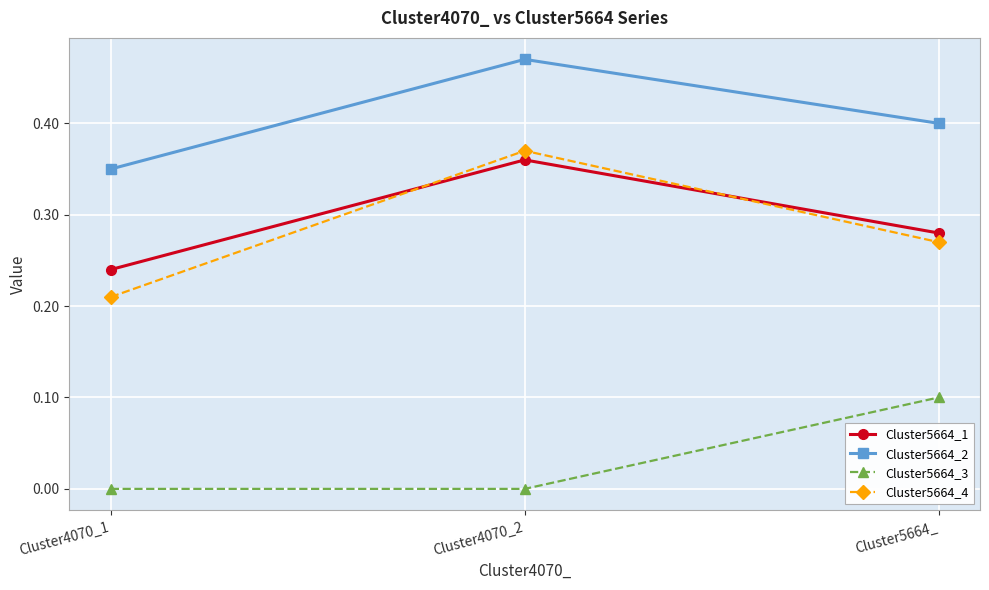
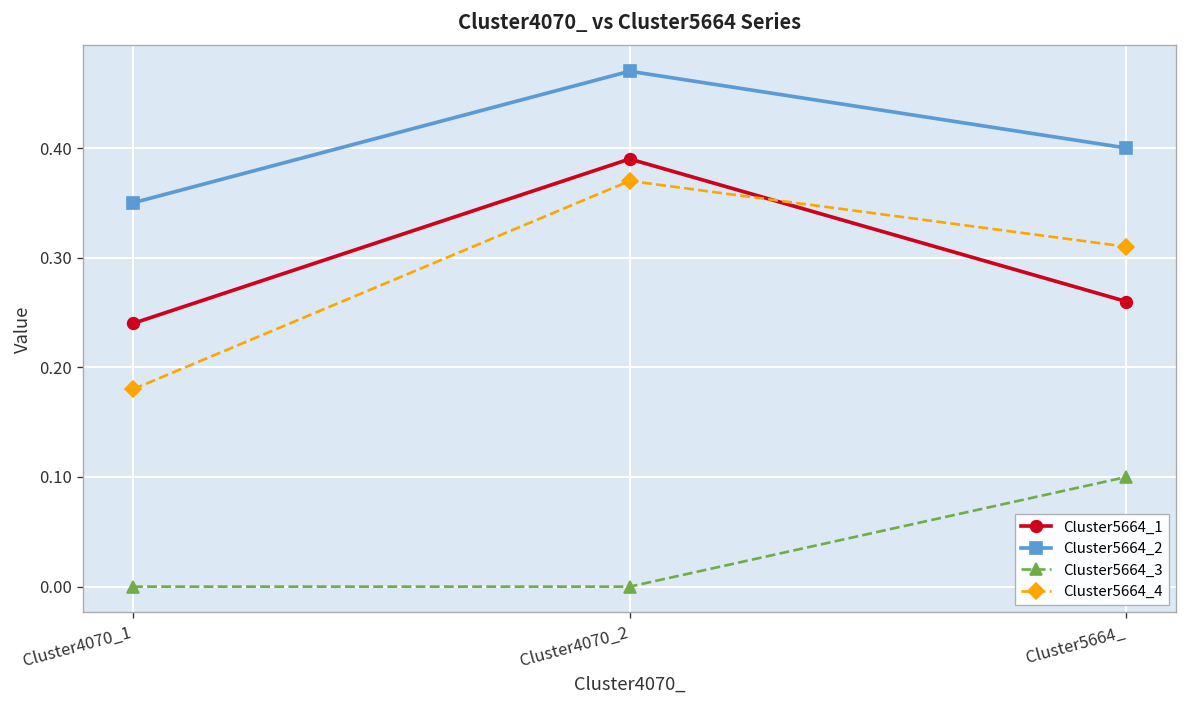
Cluster5664_4, Cluster4070_1: 0.21 -> 0.18
Cluster5664_1, Cluster4070_2: 0.36 -> 0.39
Cluster5664_1, Cluster5664_: 0.28 -> 0.26
Cluster5664_4, Cluster5664_: 0.27 -> 0.31
